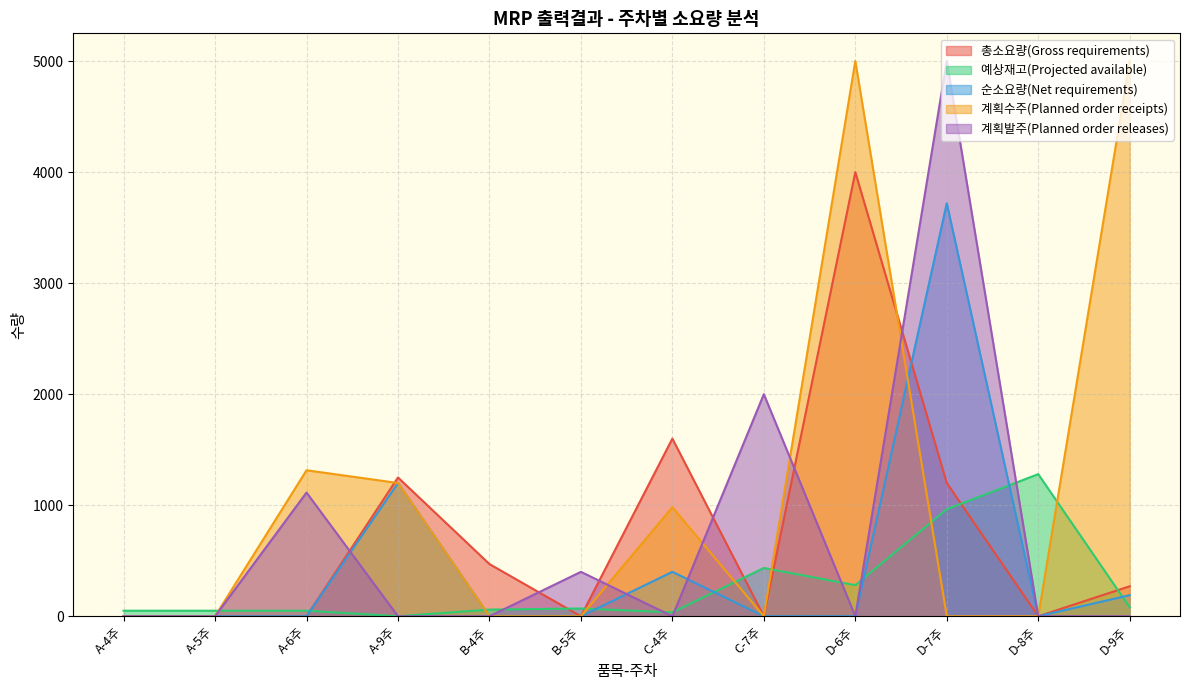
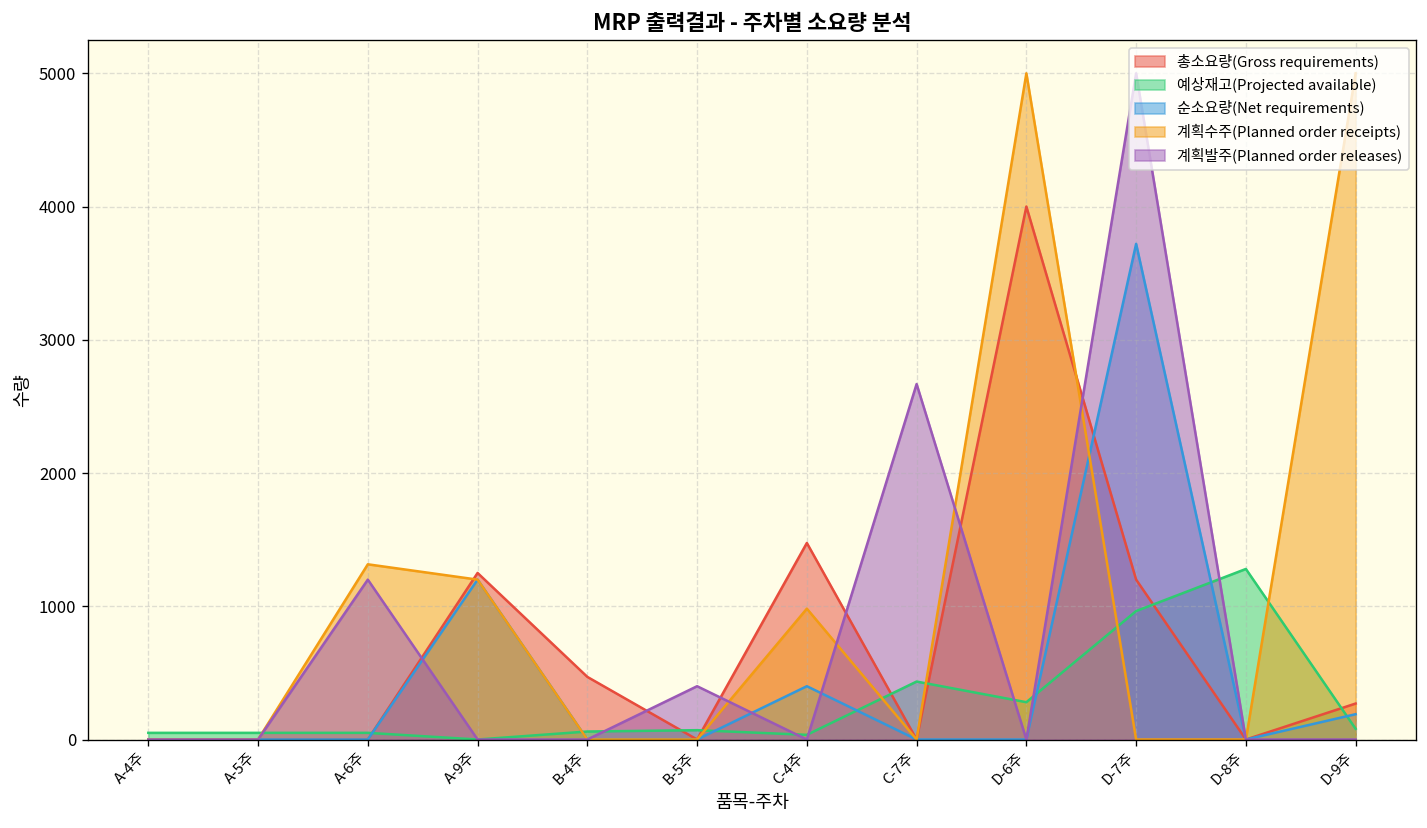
계획발주(Planned order releases), A-6주: 1110 -> 1200
총소요량(Gross requirements), C-4주: 1600 -> 1480
계획발주(Planned order releases), C-7주: 2000 -> 2670
